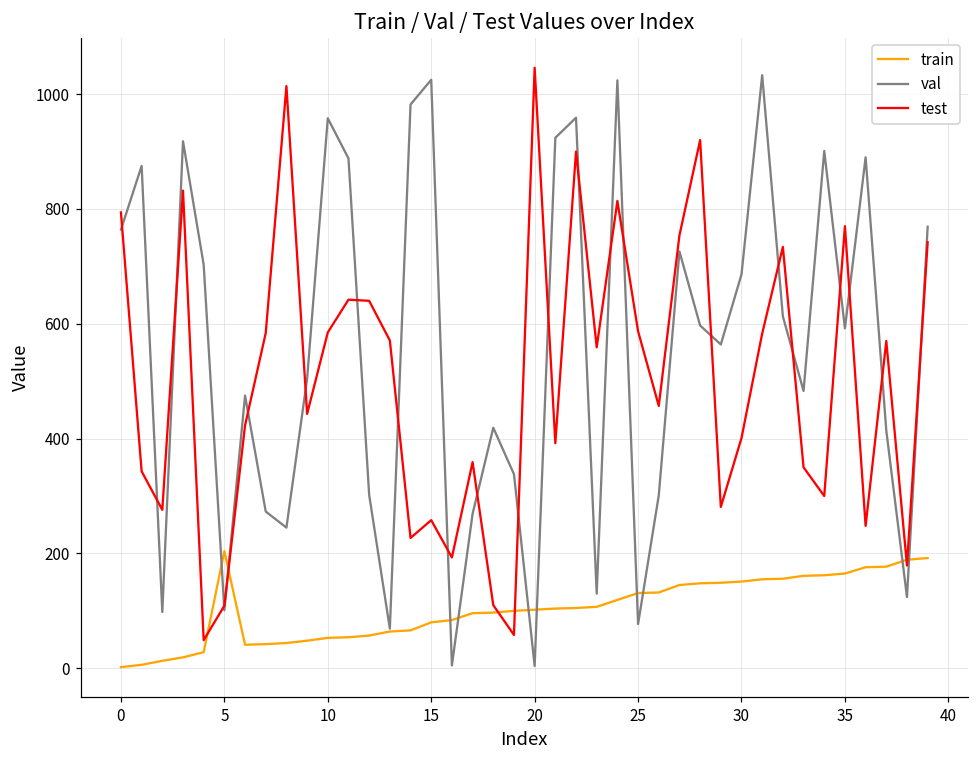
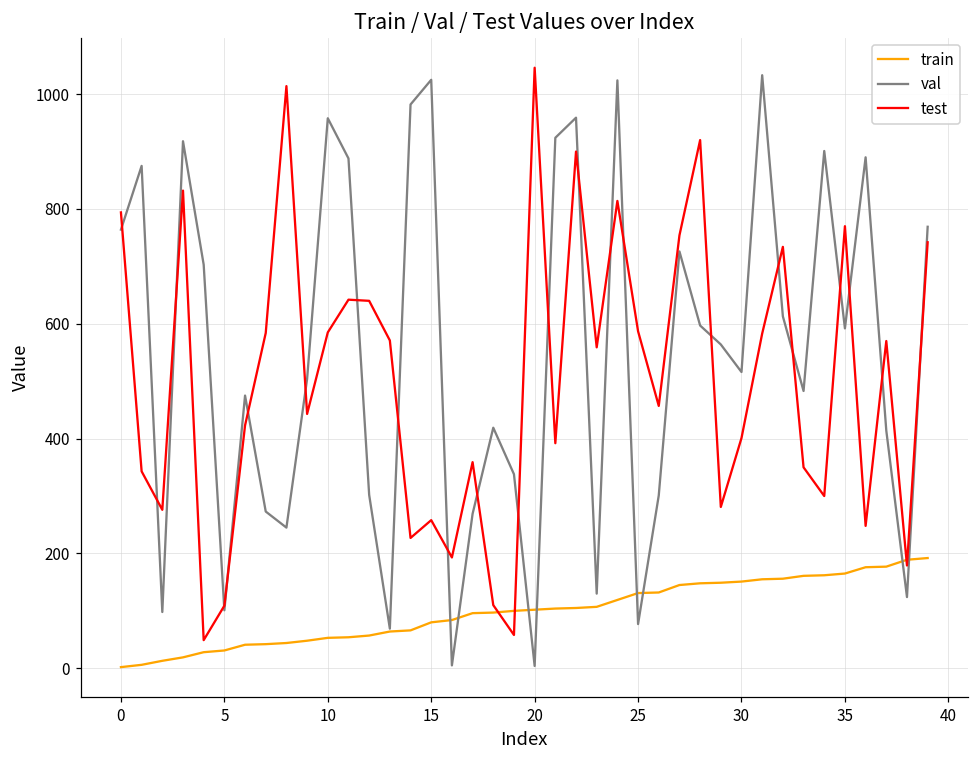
train, 5: 200 -> 30
val, 30: 690 -> 520
